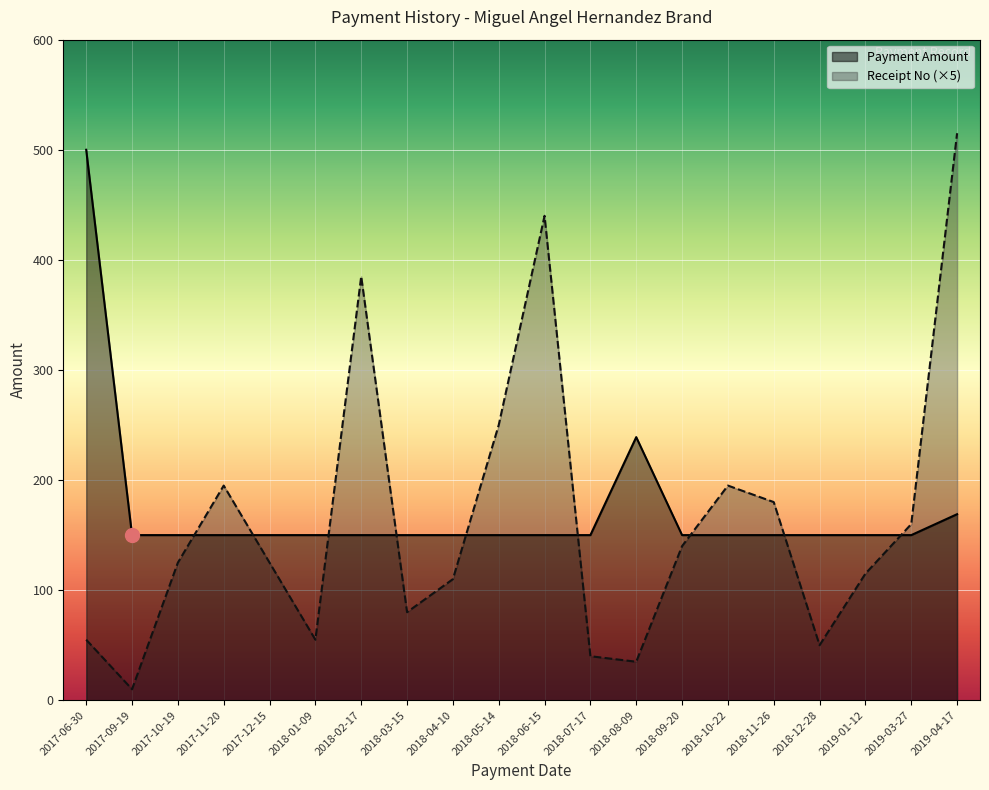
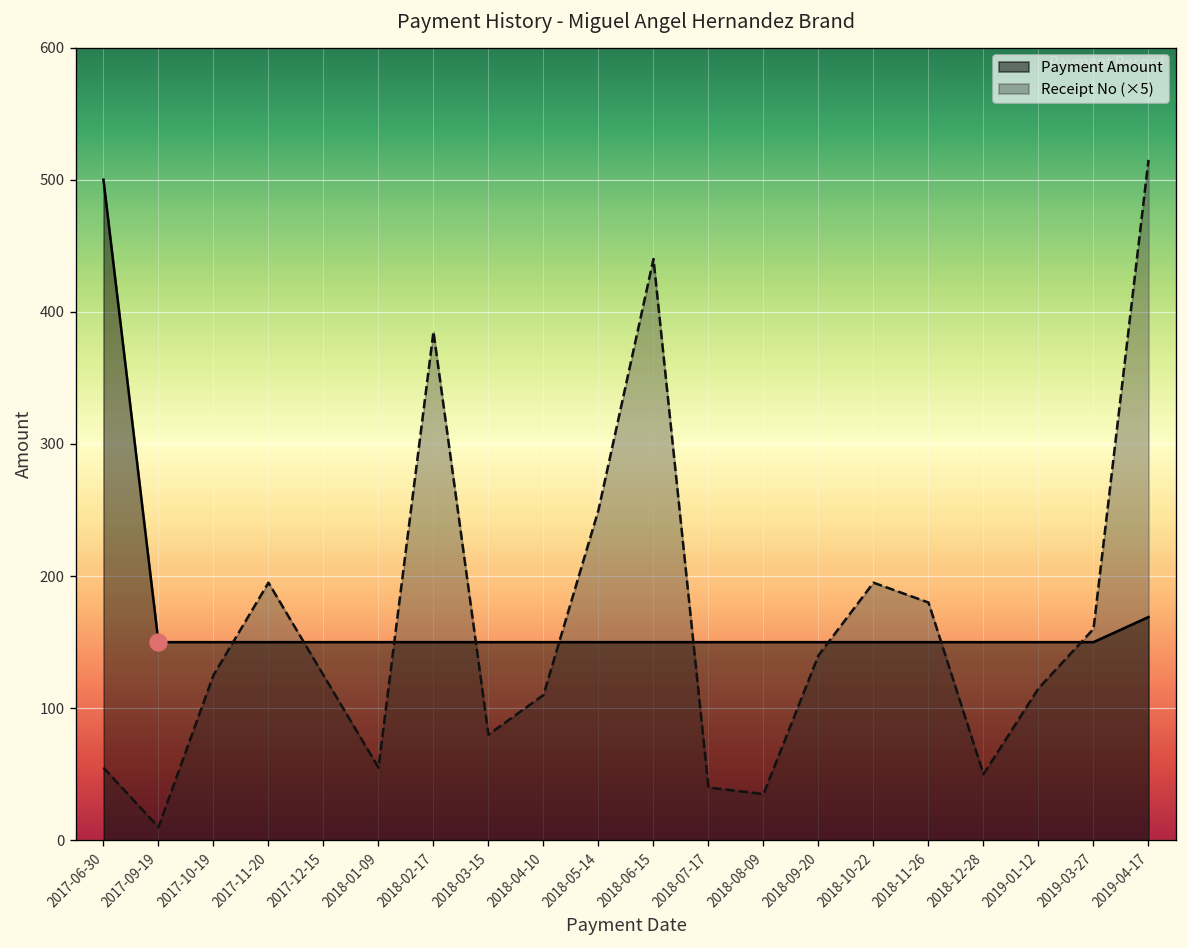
Payment Amount, 2018-08-09: 239 -> 150
